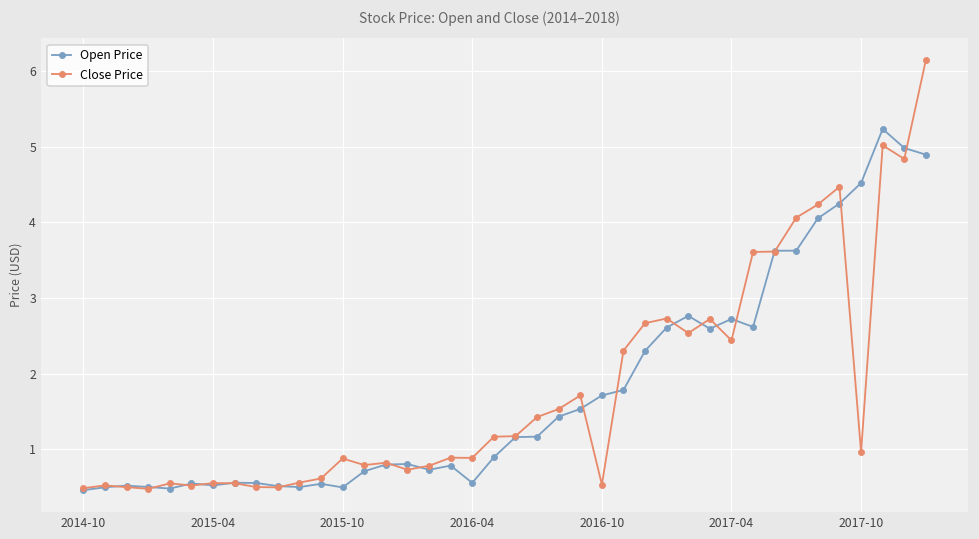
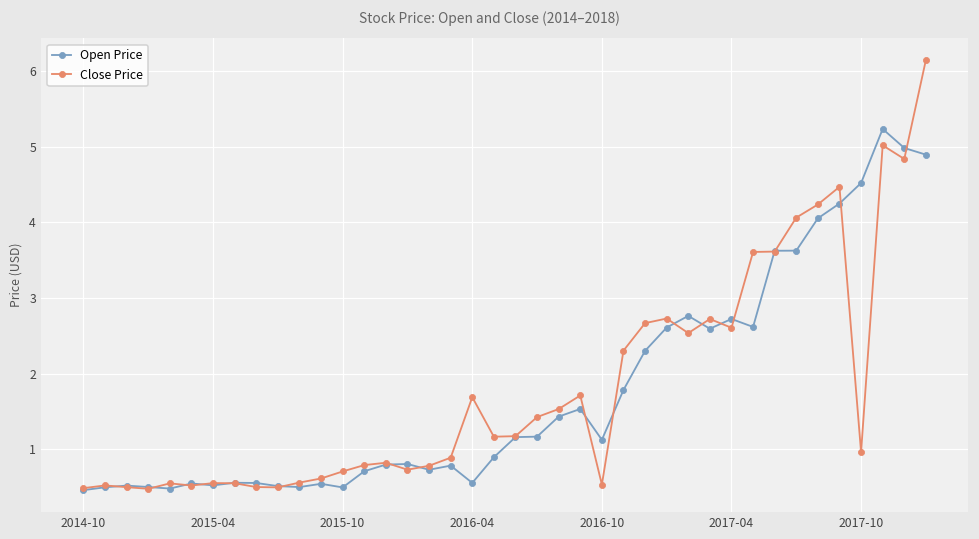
Close Price, 2015-10: 0.9 -> 0.7
Close Price, 2016-04: 0.9 -> 1.7
Open Price, 2016-10: 1.7 -> 1.1
Close Price, 2017-04: 2.4 -> 2.6
